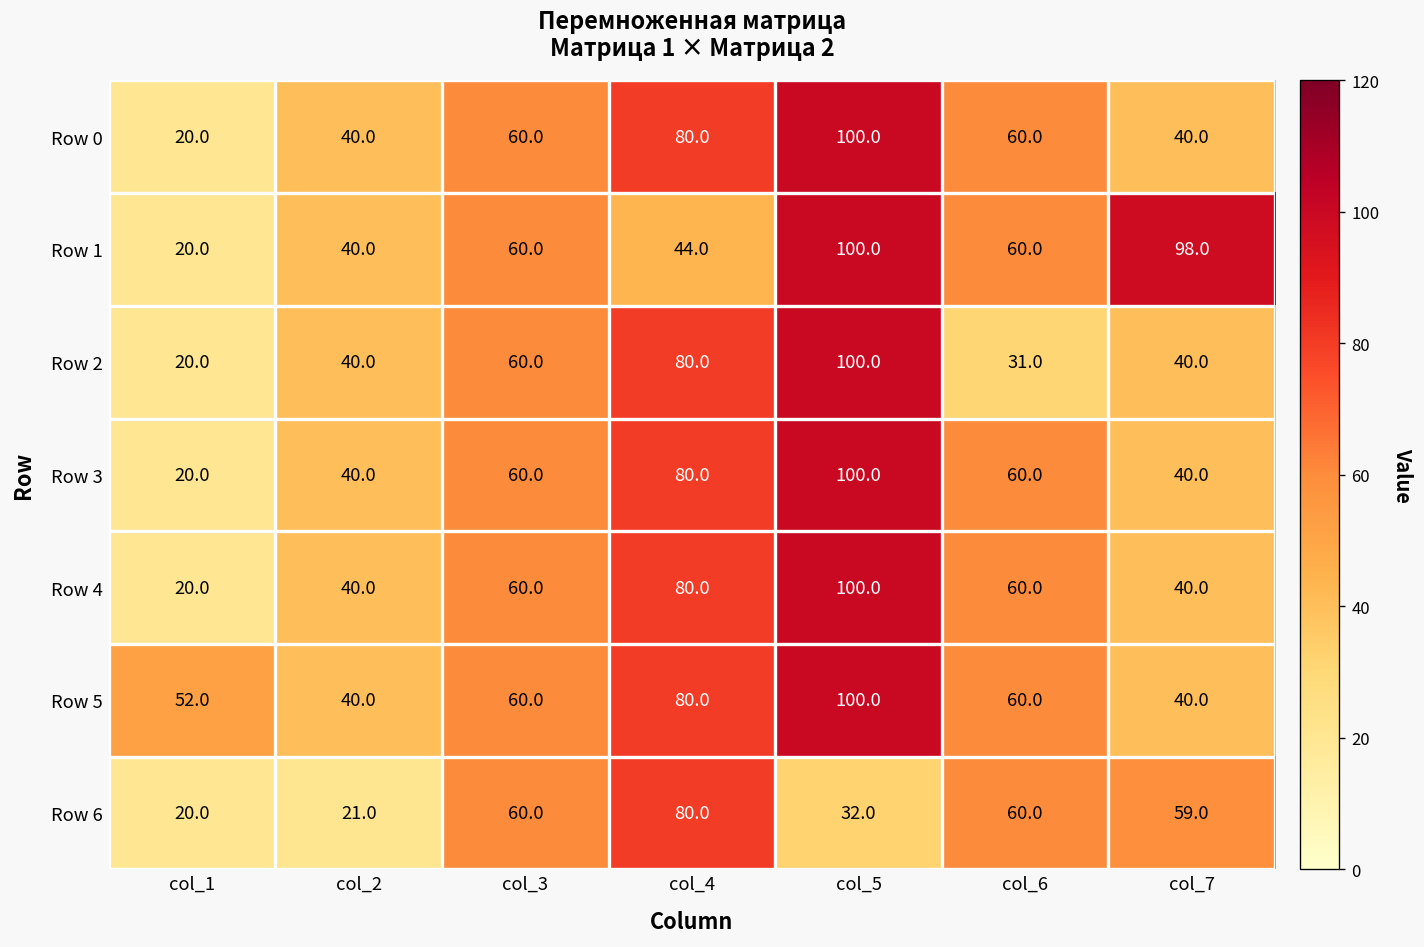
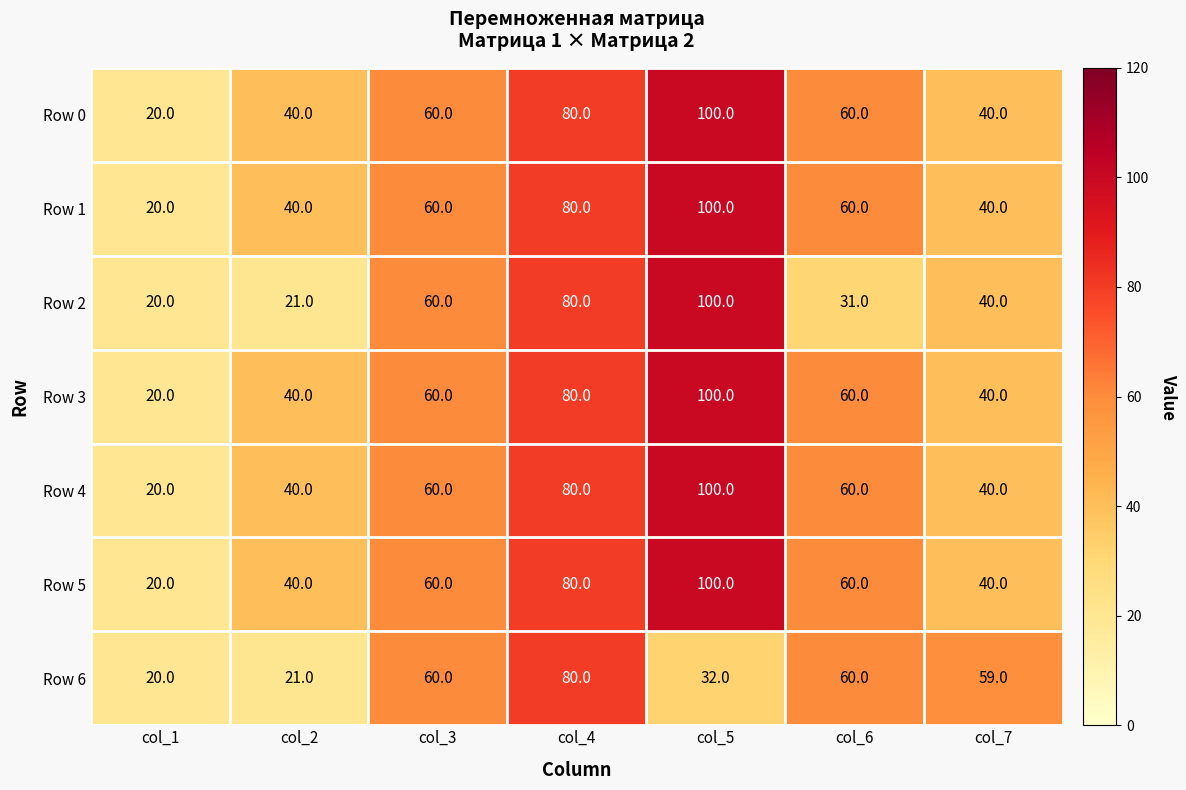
Row 1, col_4: 44.0 -> 80.0
Row 1, col_7: 98.0 -> 40.0
Row 2, col_2: 40.0 -> 21.0
Row 5, col_1: 52.0 -> 20.0
